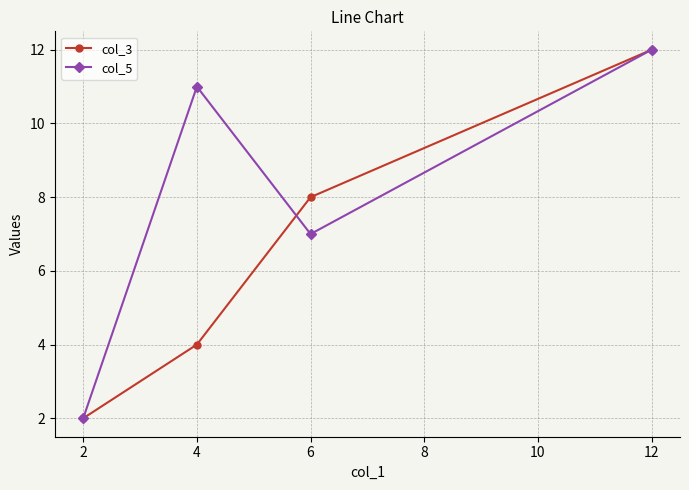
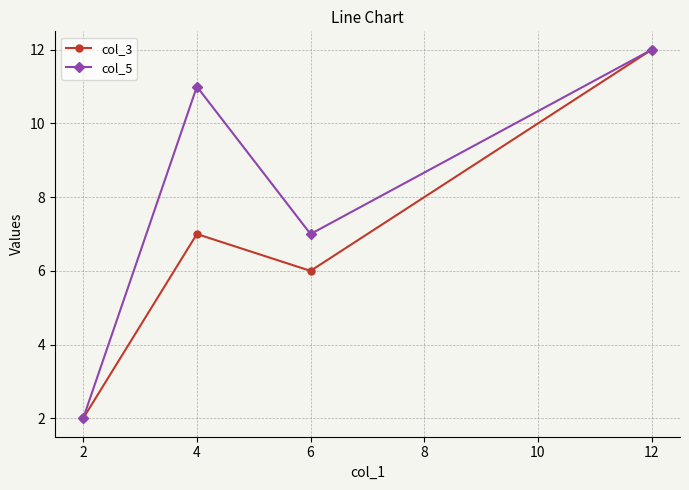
col_3, 4: 4 -> 7
col_3, 6: 8 -> 6
